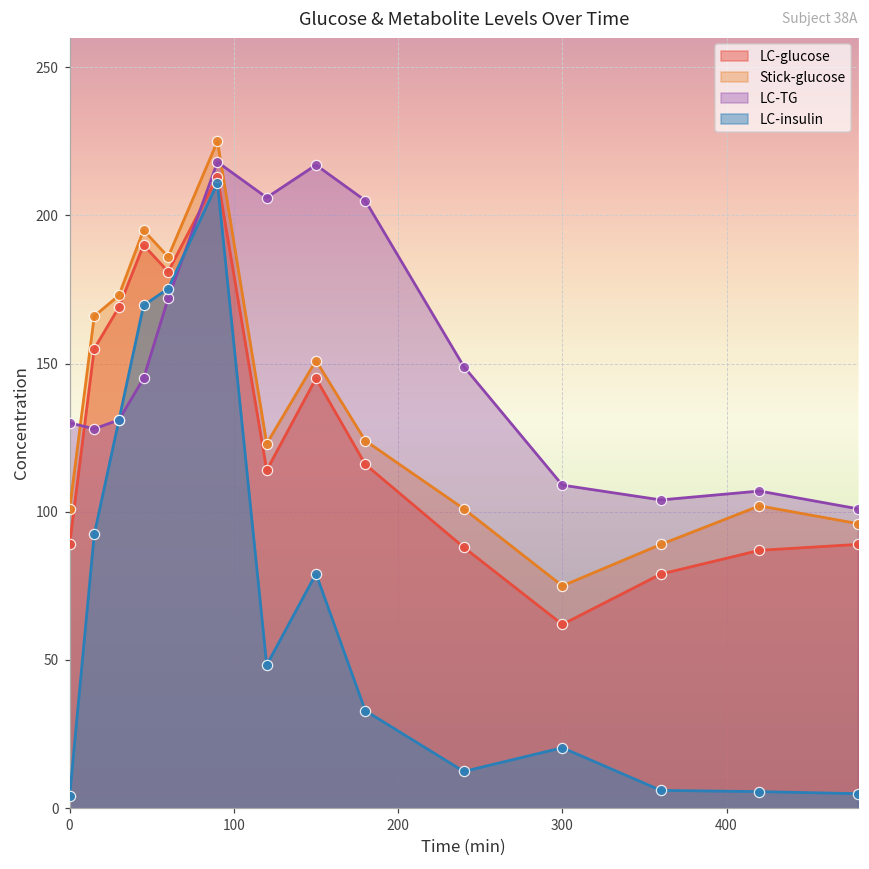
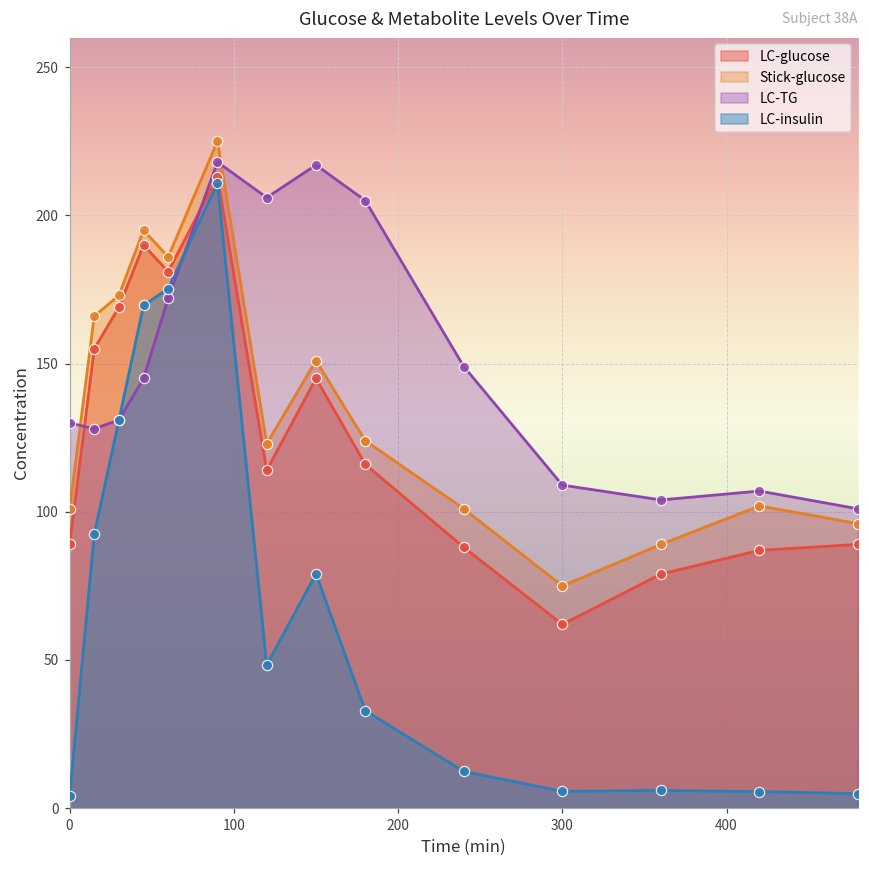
LC-insulin, 300: 20 -> 6
